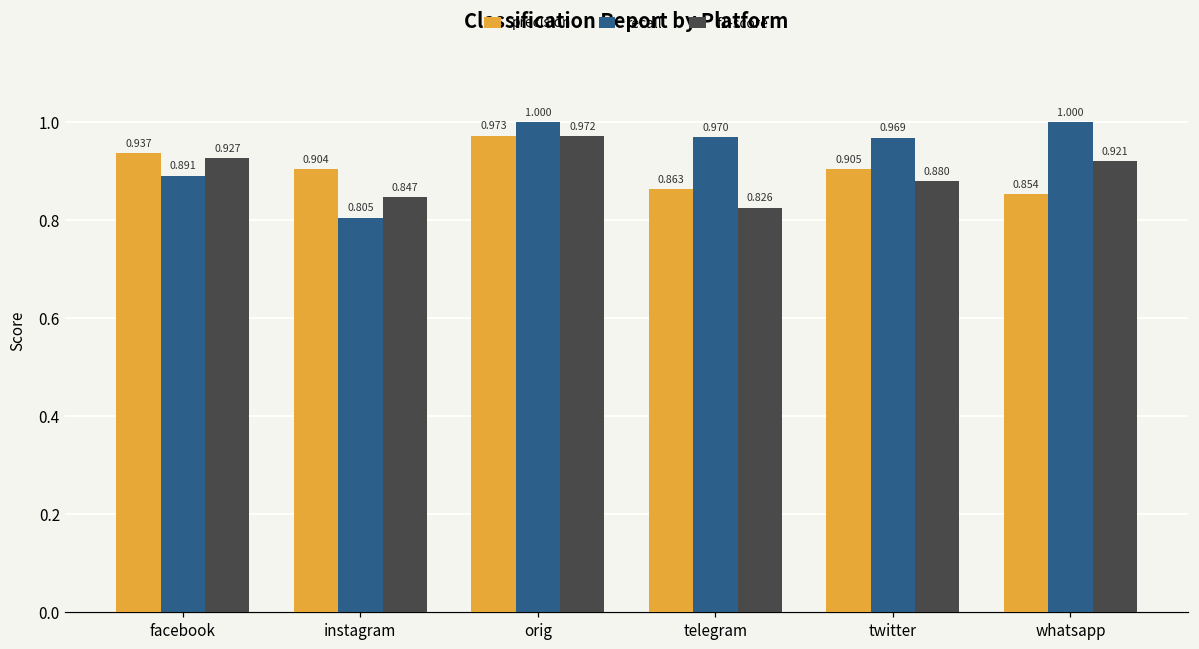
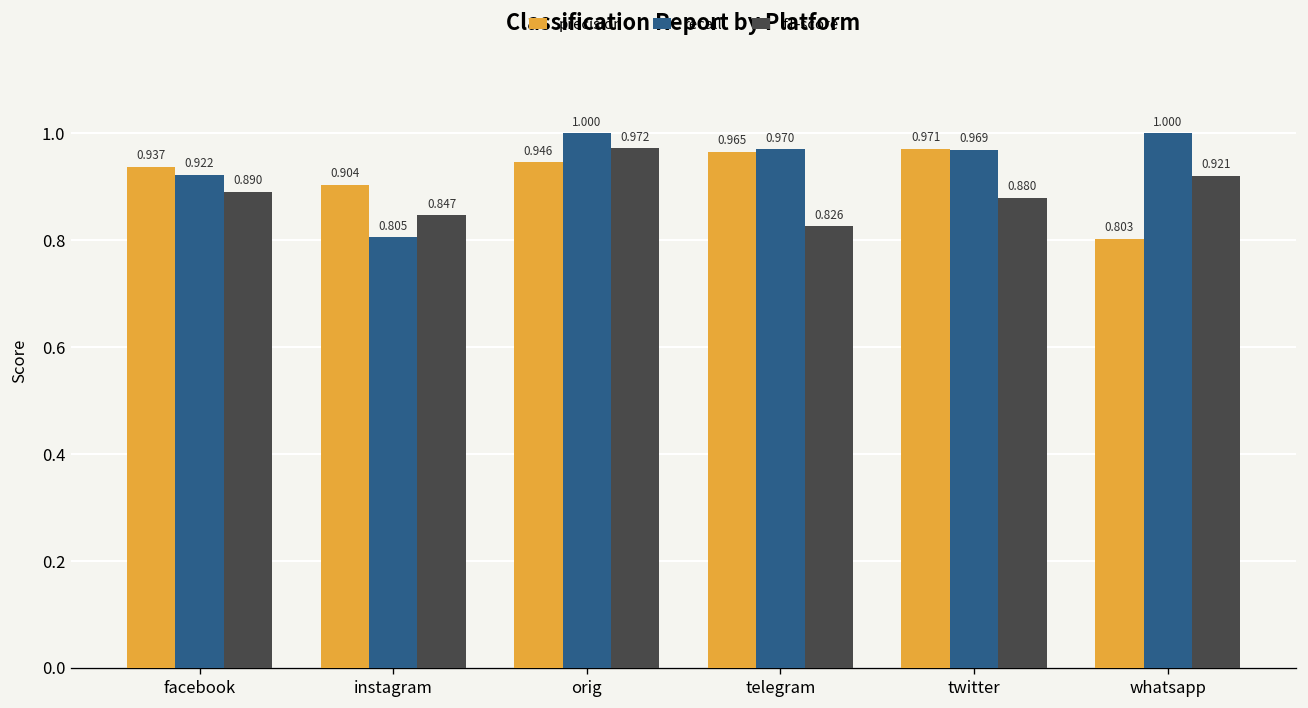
recall, facebook: 0.891 -> 0.922
f1-score, facebook: 0.927 -> 0.890
precision, orig: 0.973 -> 0.946
precision, telegram: 0.863 -> 0.965
precision, twitter: 0.905 -> 0.971
precision, whatsapp: 0.854 -> 0.803
